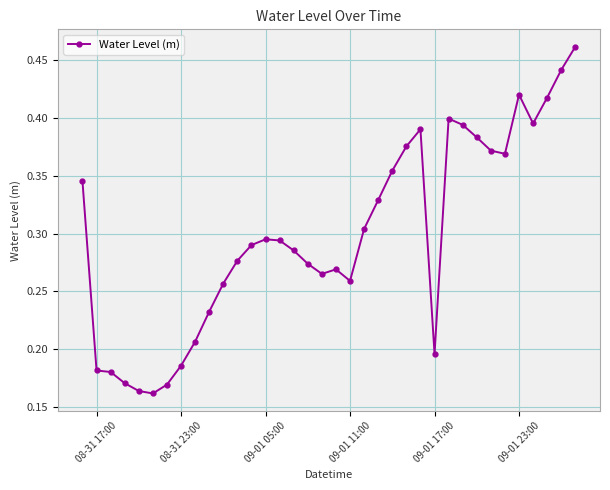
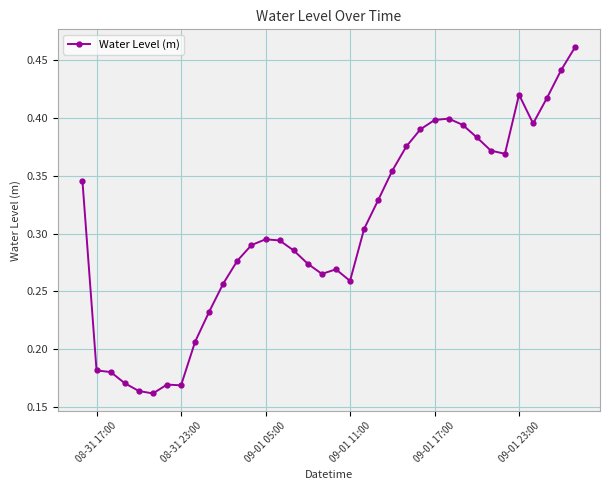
08-31 23:00: 0.186 -> 0.169
09-01 17:00: 0.196 -> 0.398
